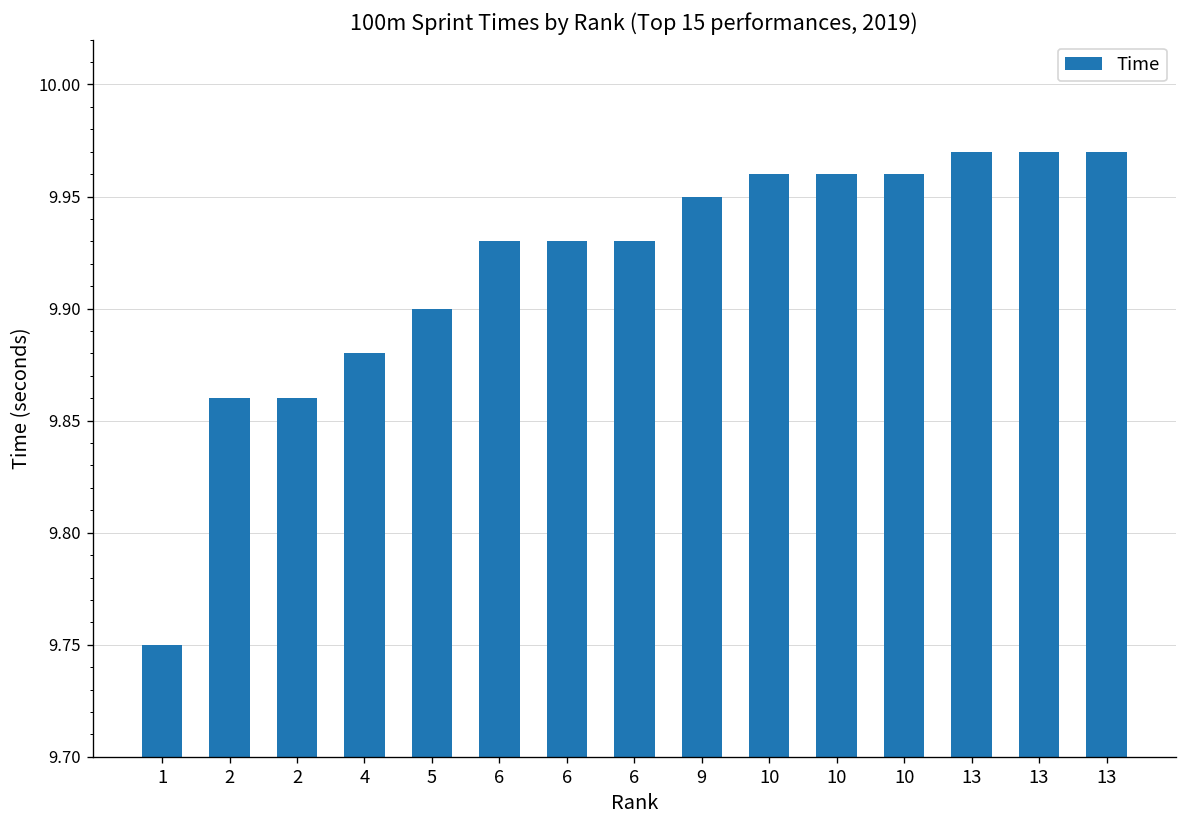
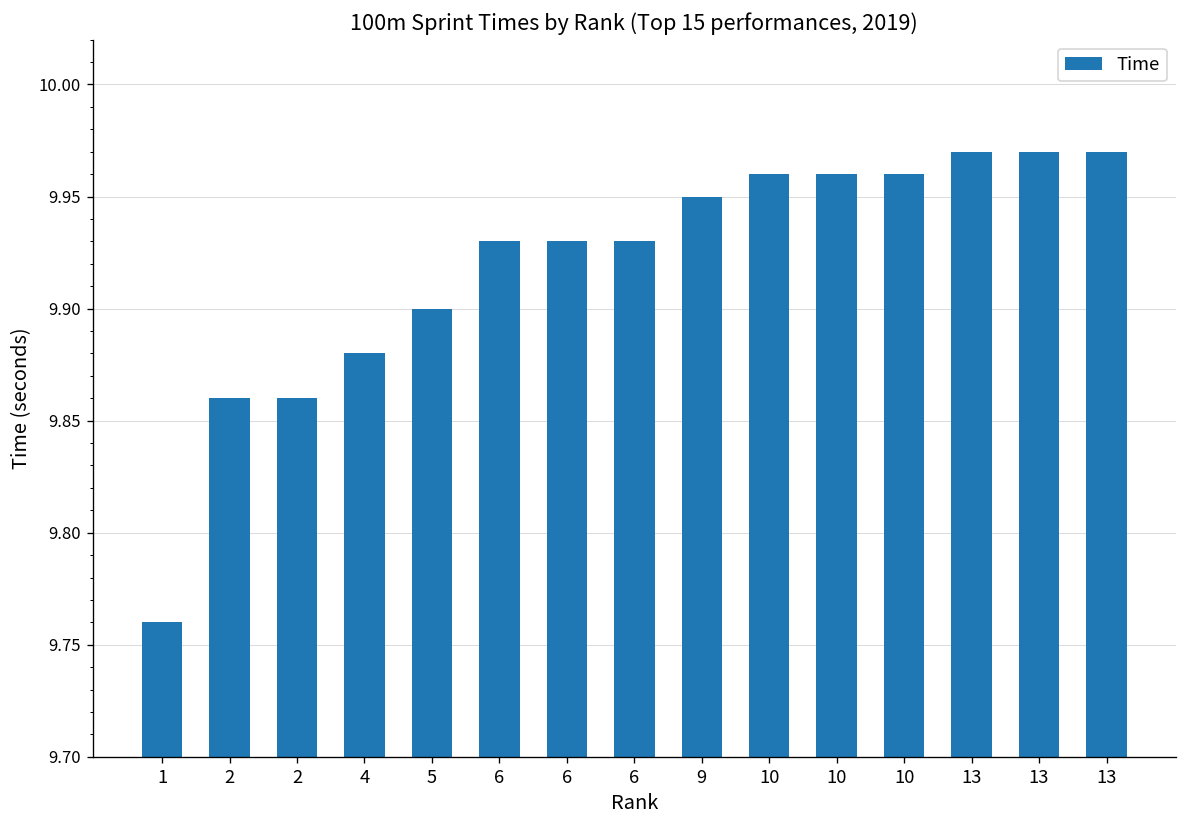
1: 9.75 -> 9.76
